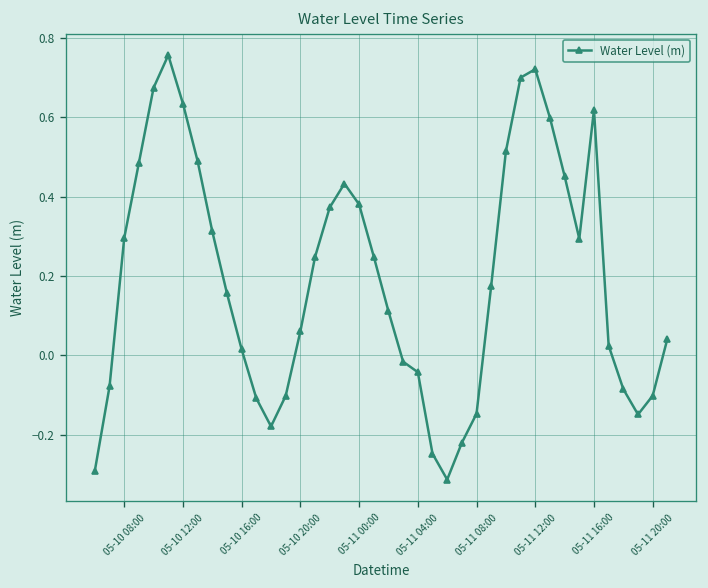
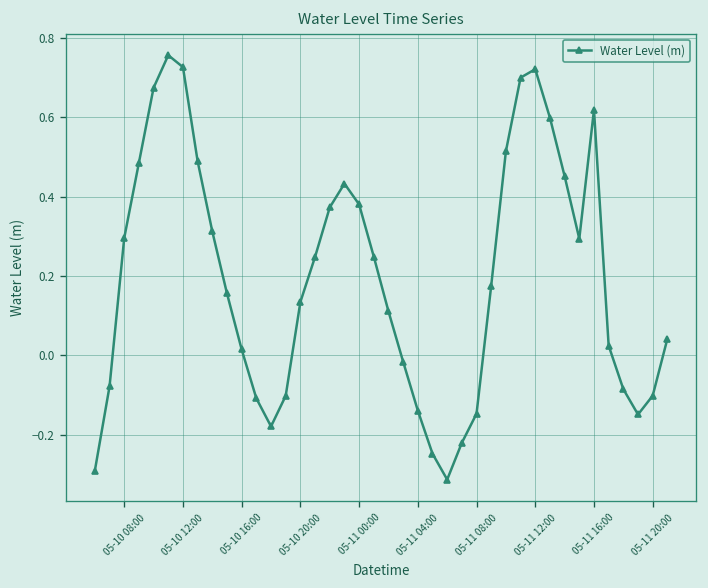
05-10 12:00: 0.63 -> 0.73
05-10 20:00: 0.06 -> 0.13
05-11 04:00: -0.04 -> -0.14
